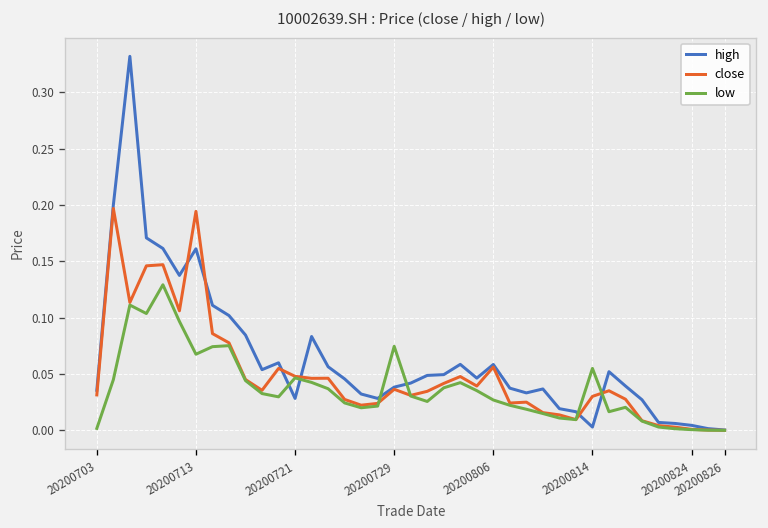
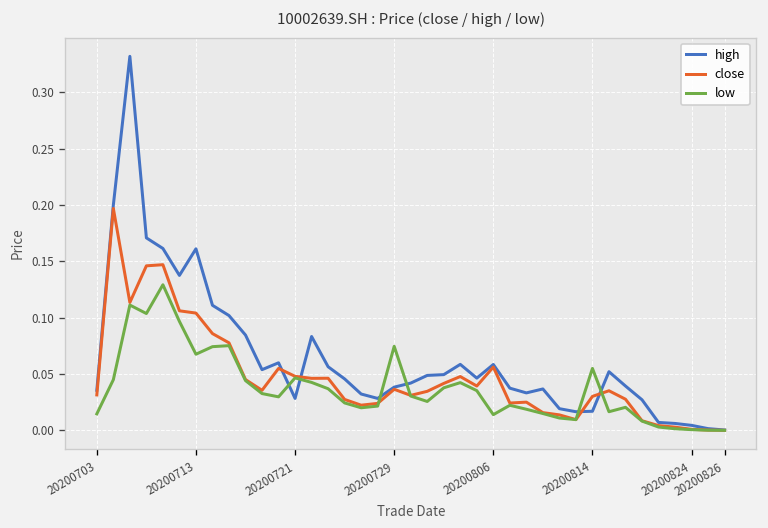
low, 20200703: 0.00 -> 0.01
close, 20200713: 0.19 -> 0.10
low, 20200806: 0.03 -> 0.01
high, 20200814: 0.00 -> 0.02
